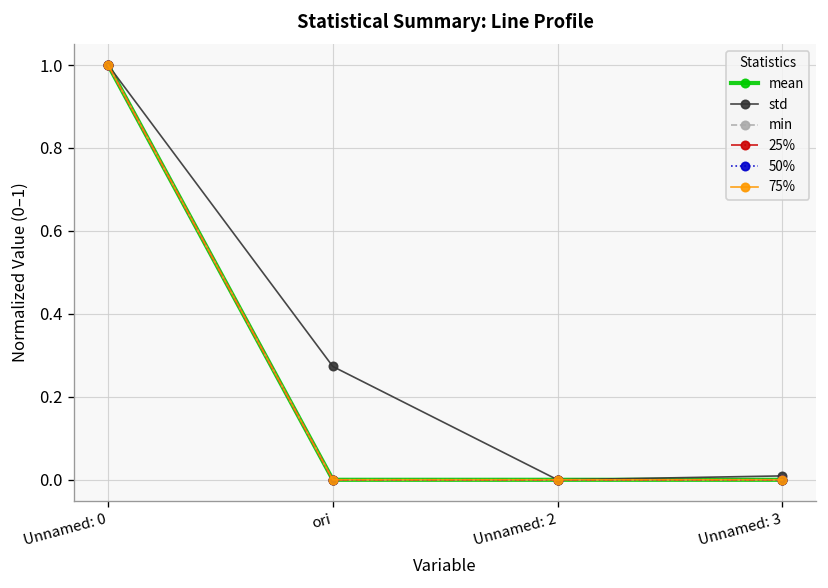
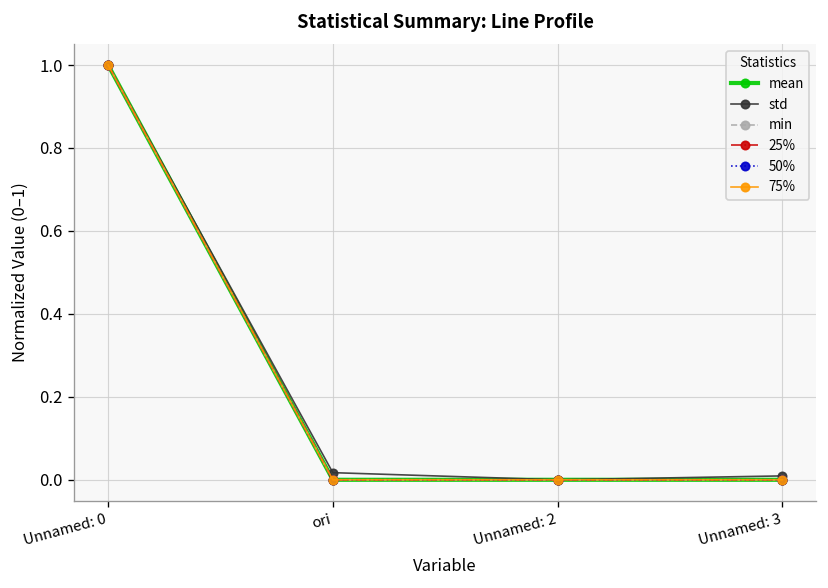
std, ori: 0.27 -> 0.02
